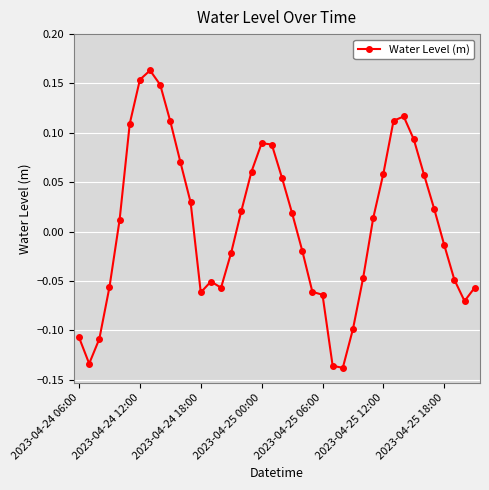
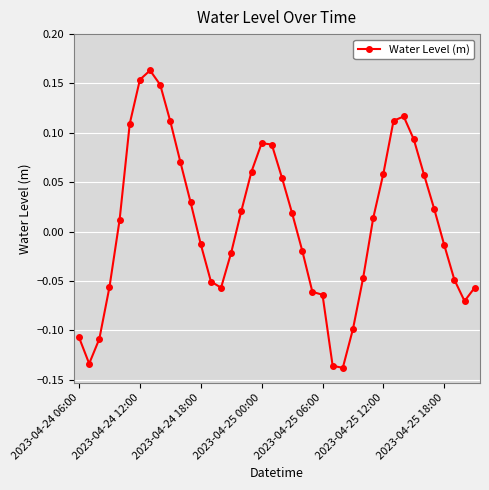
2023-04-24 18:00: -0.06 -> -0.01
